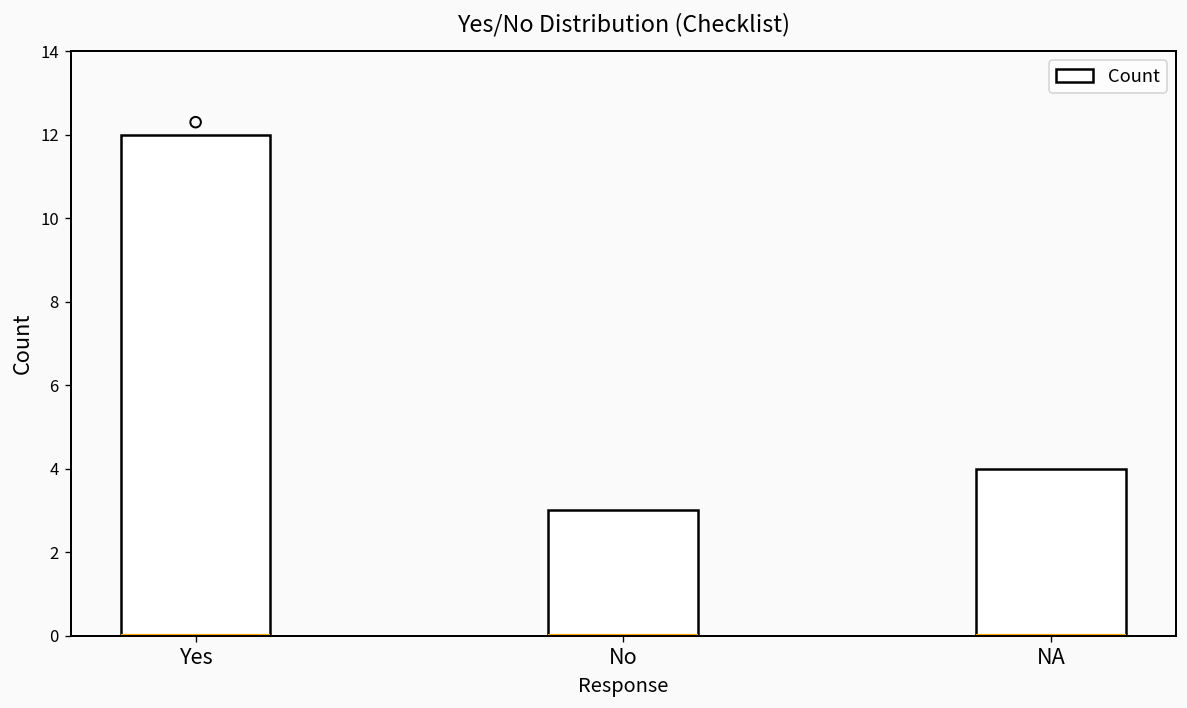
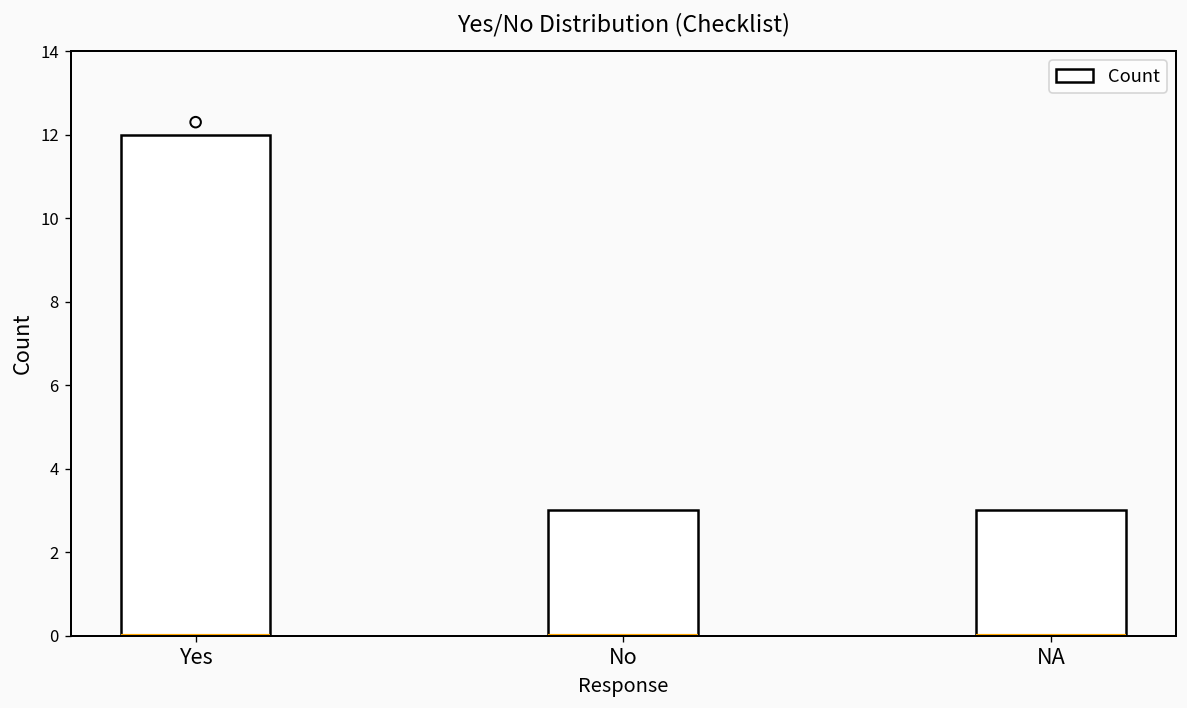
Count, NA: 4 -> 3
